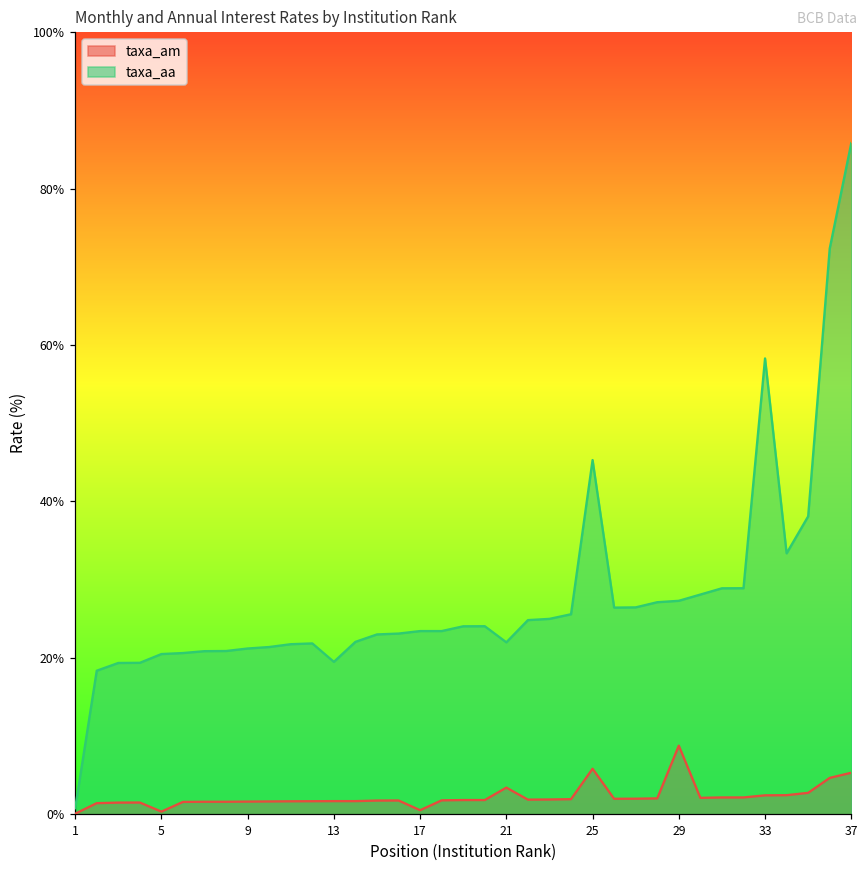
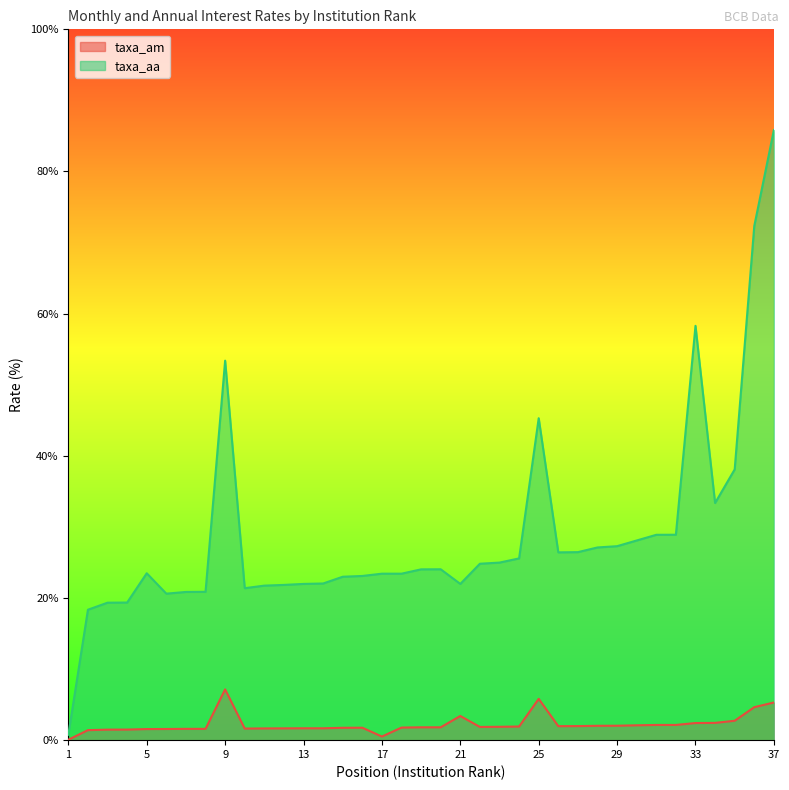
taxa_am, 5: 0% -> 2%
taxa_aa, 5: 20% -> 23%
taxa_am, 9: 2% -> 7%
taxa_aa, 9: 21% -> 53%
taxa_aa, 13: 19% -> 22%
taxa_am, 29: 9% -> 2%
